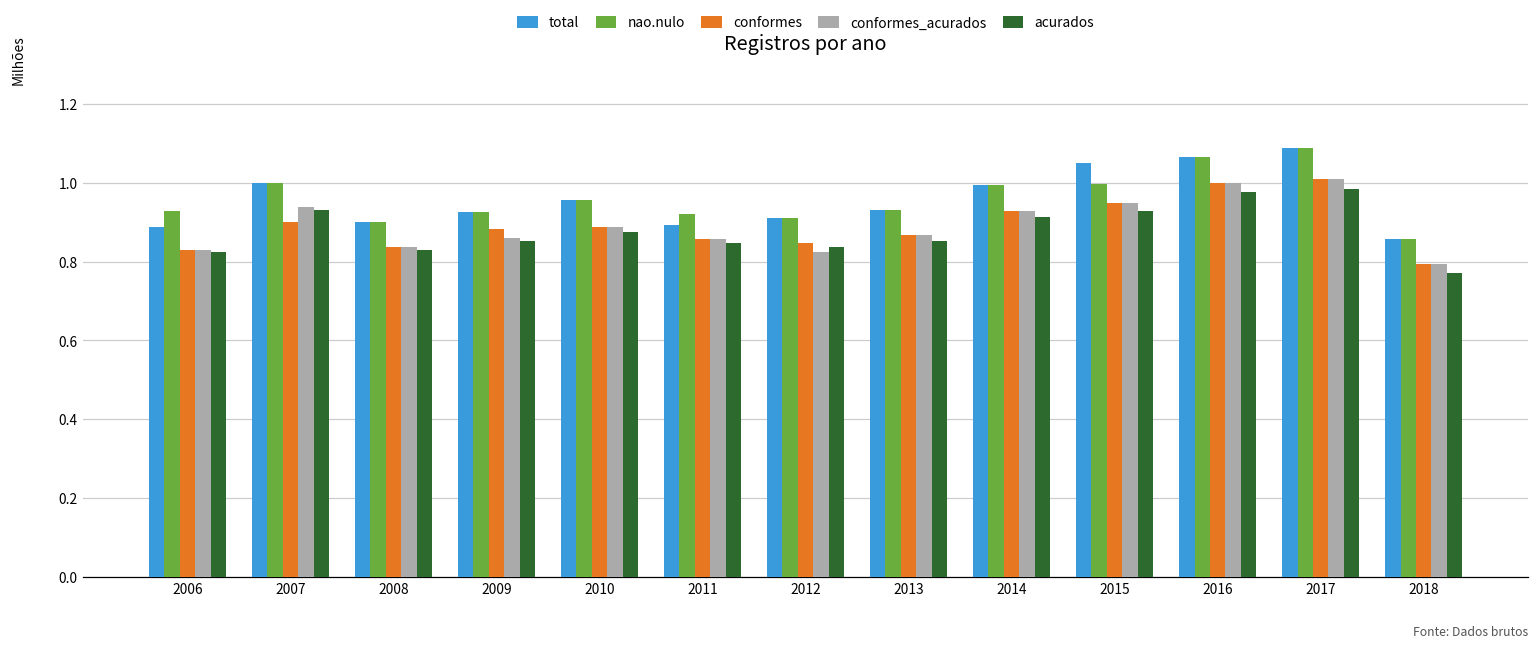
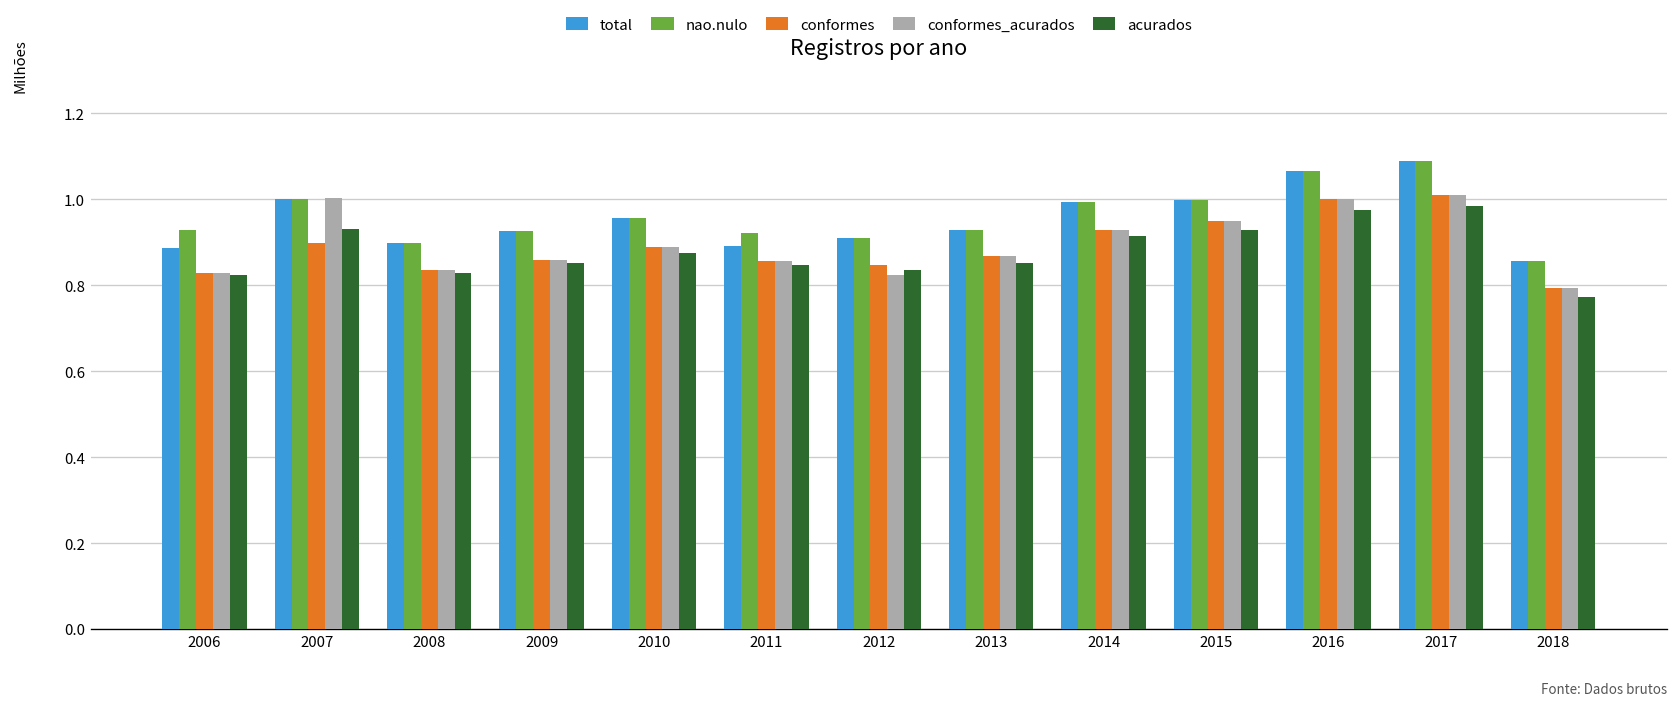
conformes_acurados, 2007: 0.94 -> 1.00
conformes, 2009: 0.88 -> 0.86
total, 2015: 1.05 -> 1.00
